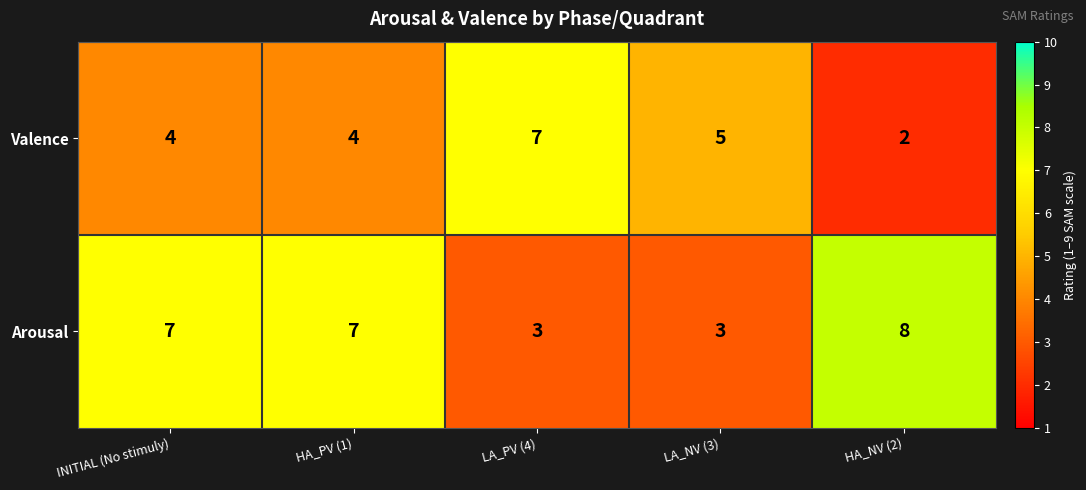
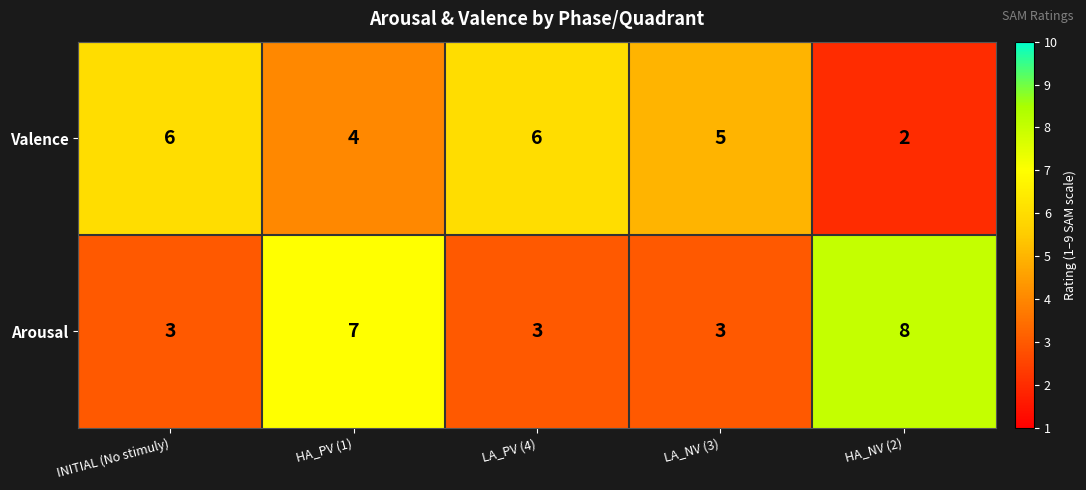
Valence, INITIAL (No stimuly): 4 -> 6
Valence, LA_PV (4): 7 -> 6
Arousal, INITIAL (No stimuly): 7 -> 3
